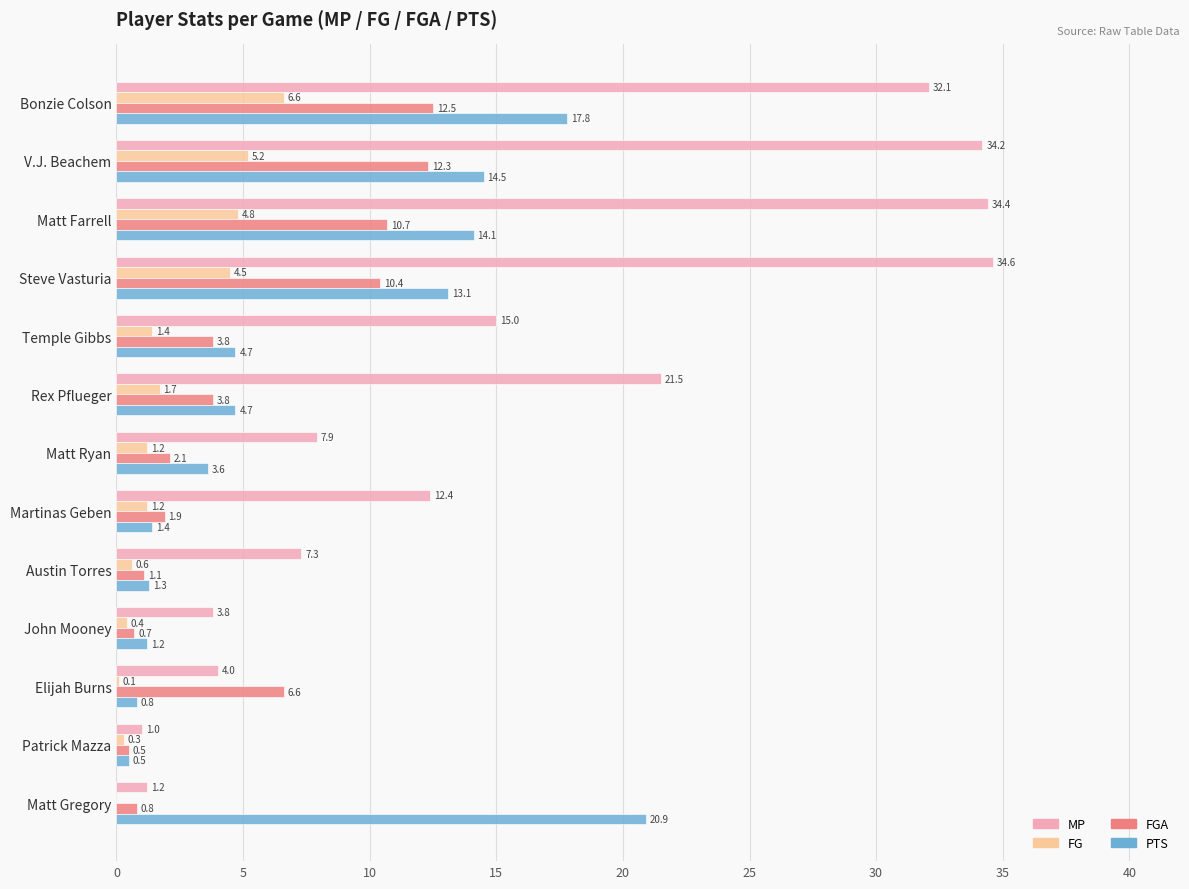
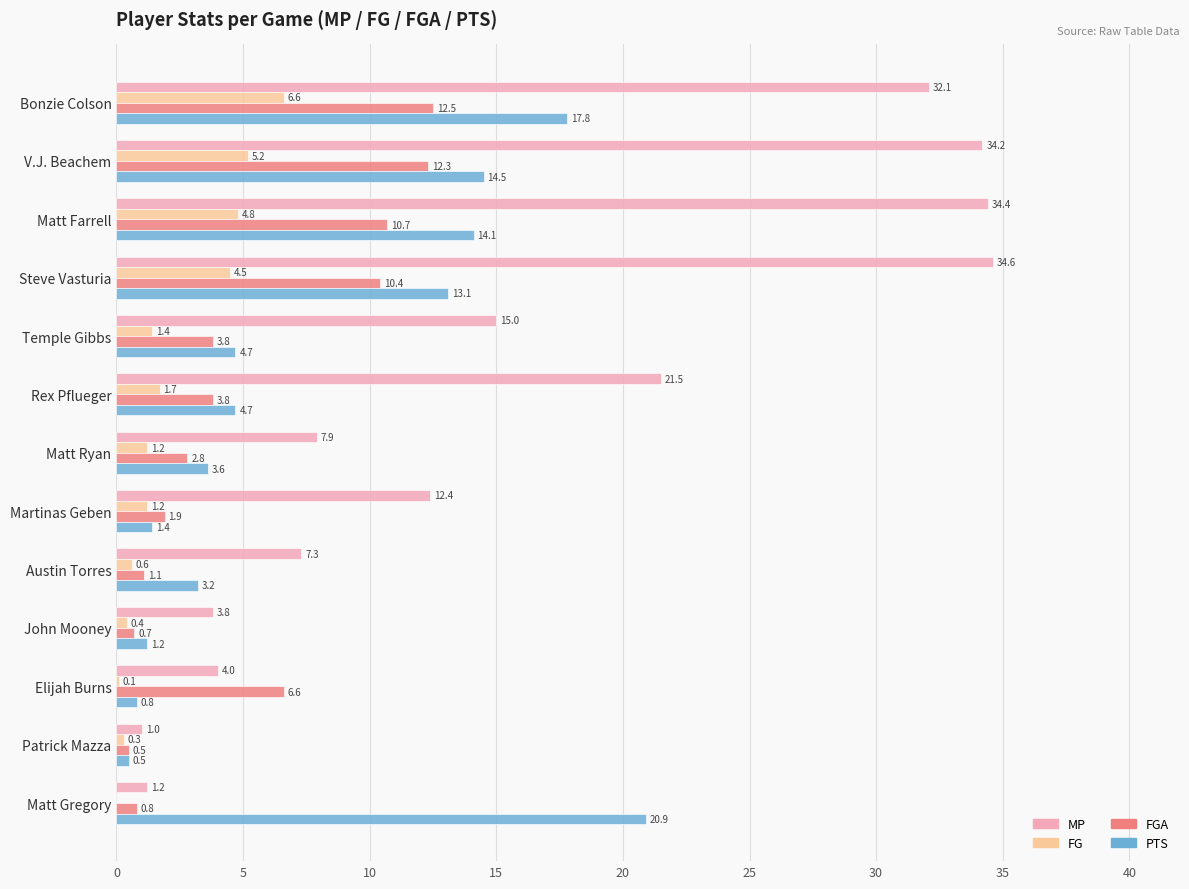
FGA, Matt Ryan: 2.1 -> 2.8
PTS, Austin Torres: 1.3 -> 3.2
